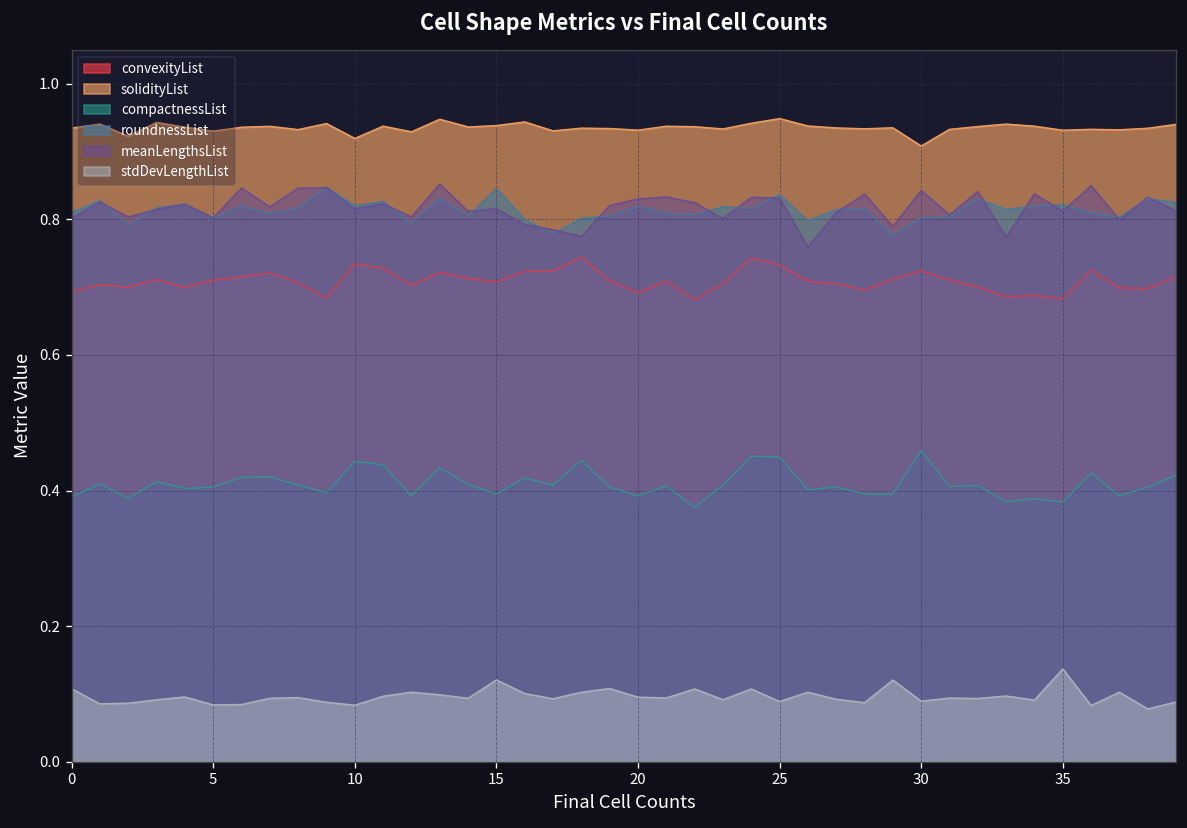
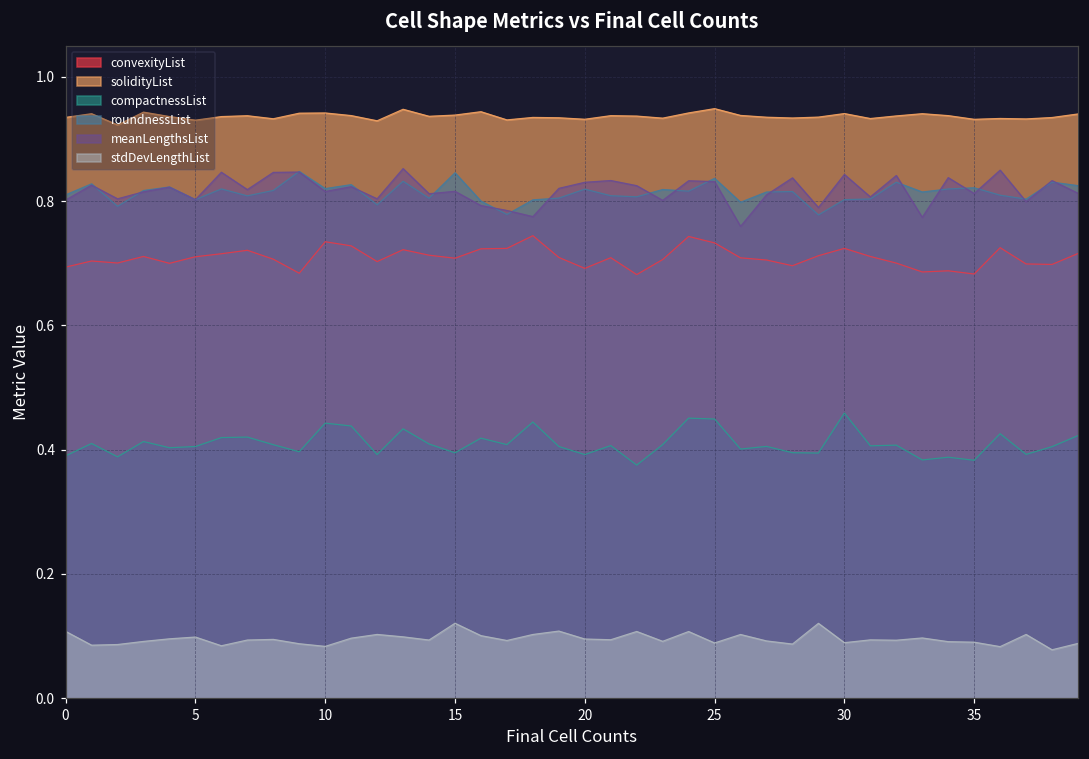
stdDevLengthList, 5: 0.08 -> 0.10
solidityList, 10: 0.92 -> 0.94
solidityList, 30: 0.91 -> 0.94
stdDevLengthList, 35: 0.14 -> 0.09
